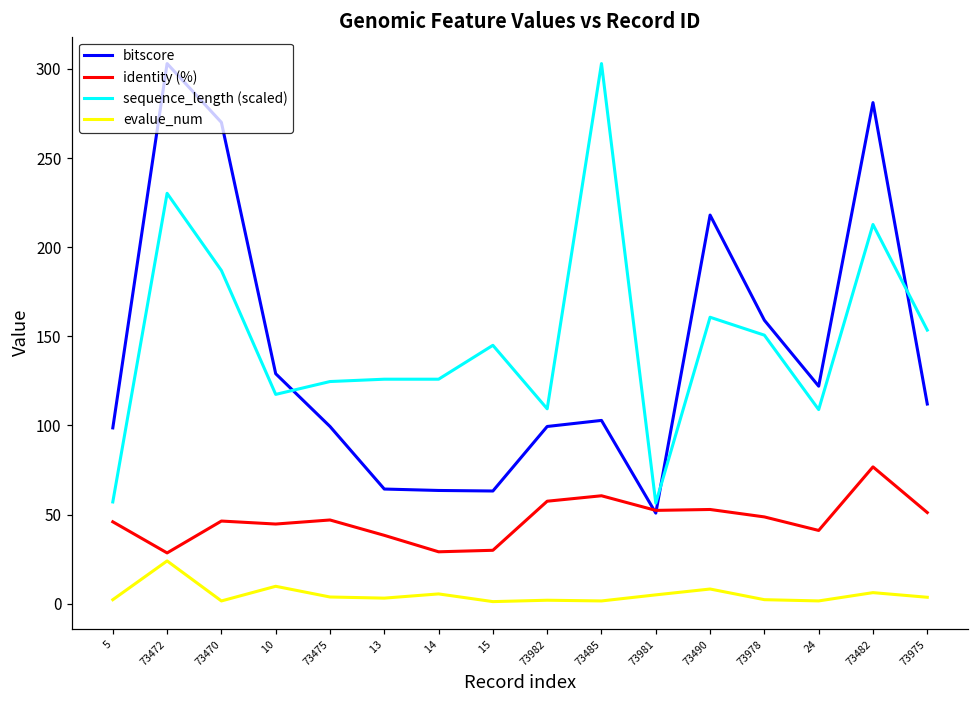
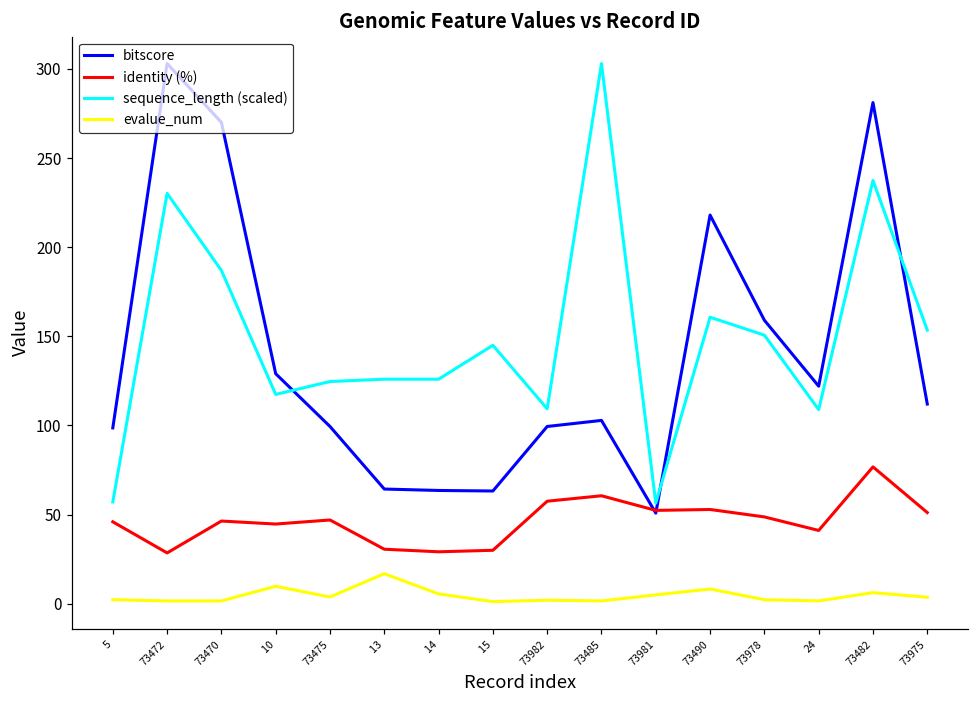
evalue_num, 73472: 24 -> 2
identity (%), 13: 38 -> 31
evalue_num, 13: 3 -> 17
sequence_length (scaled), 73482: 213 -> 237
